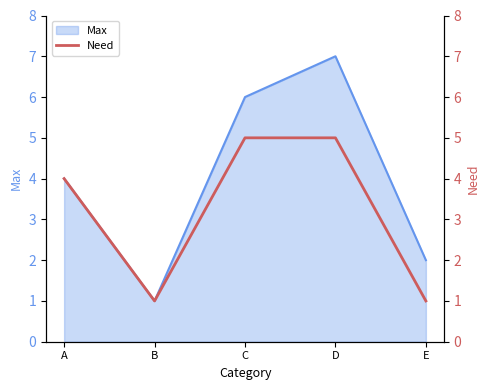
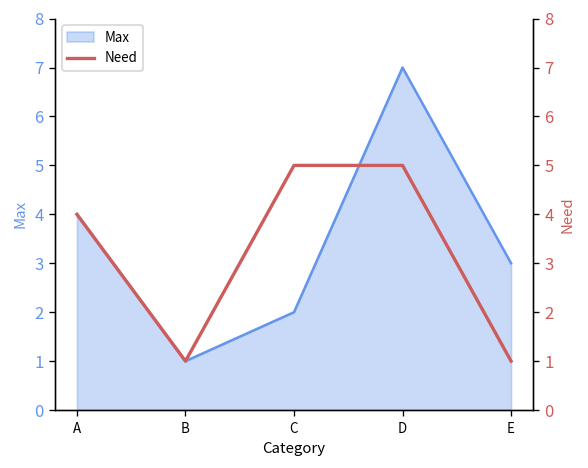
Max, C: 6 -> 2
Max, E: 2 -> 3
